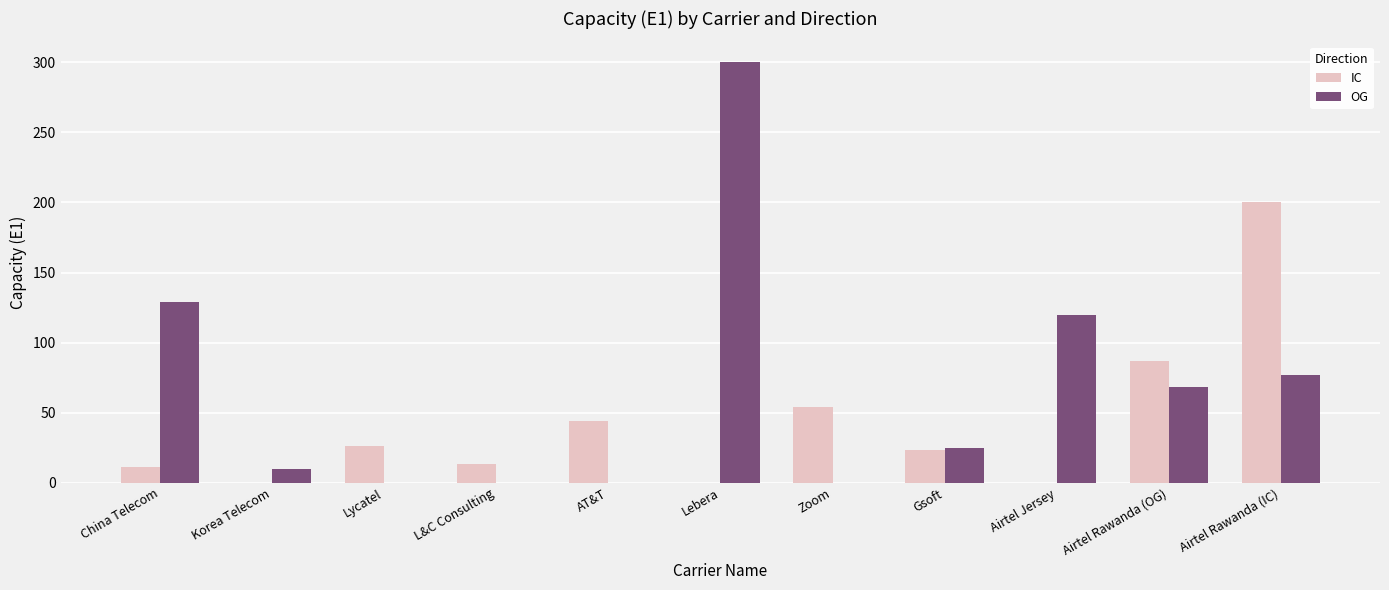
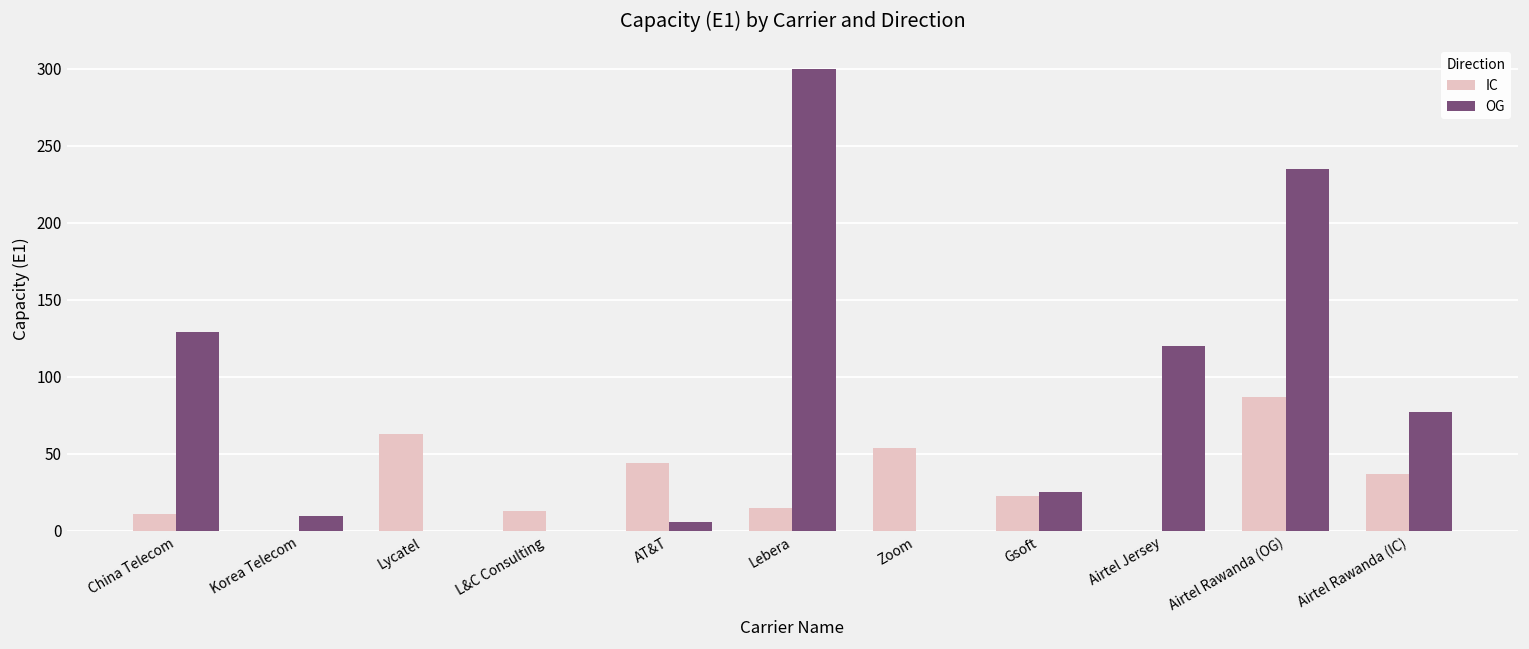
IC, Lycatel: 26 -> 63
OG, AT&T: 0 -> 6
IC, Lebera: 0 -> 15
OG, Airtel Rawanda (OG): 68 -> 235
IC, Airtel Rawanda (IC): 200 -> 37
